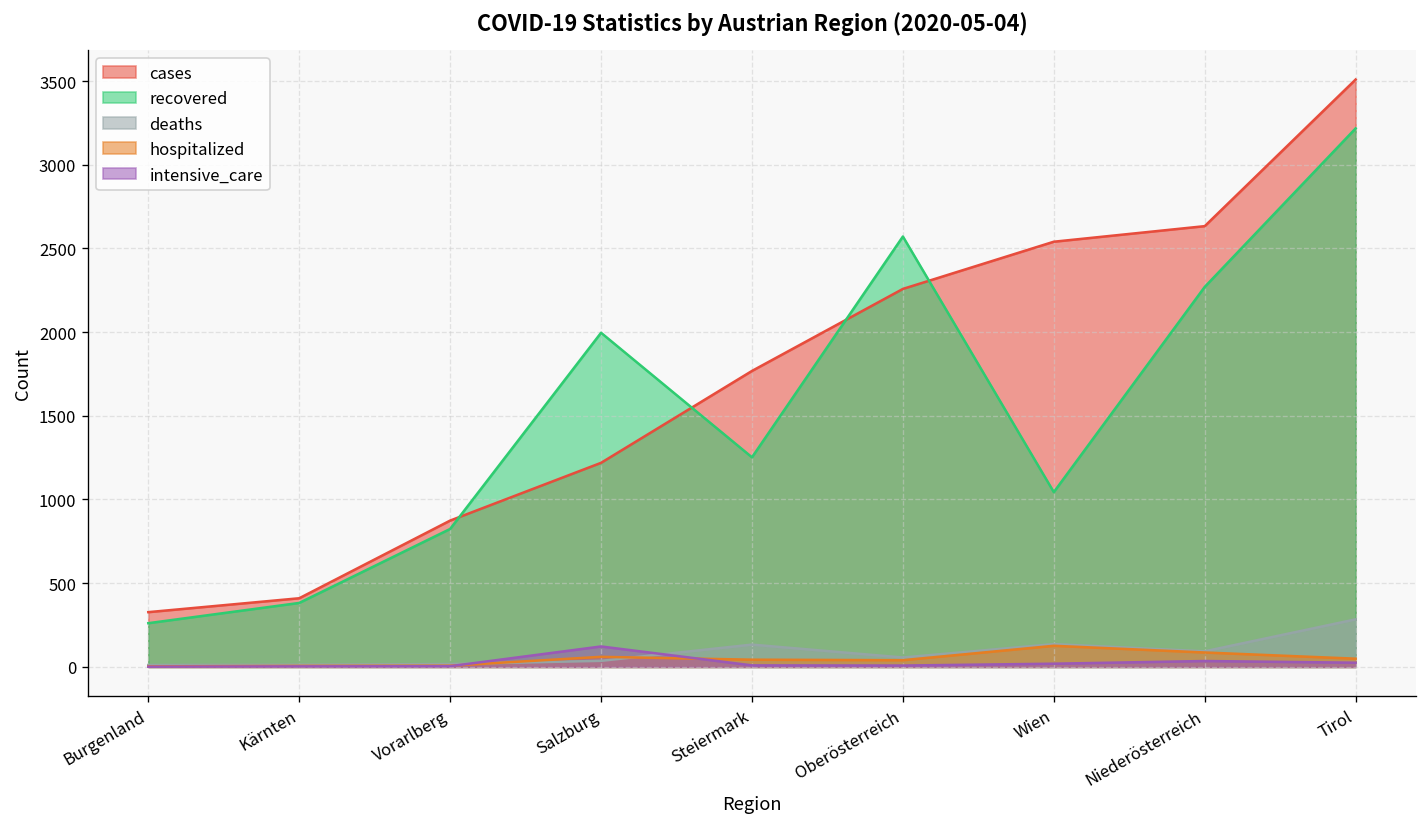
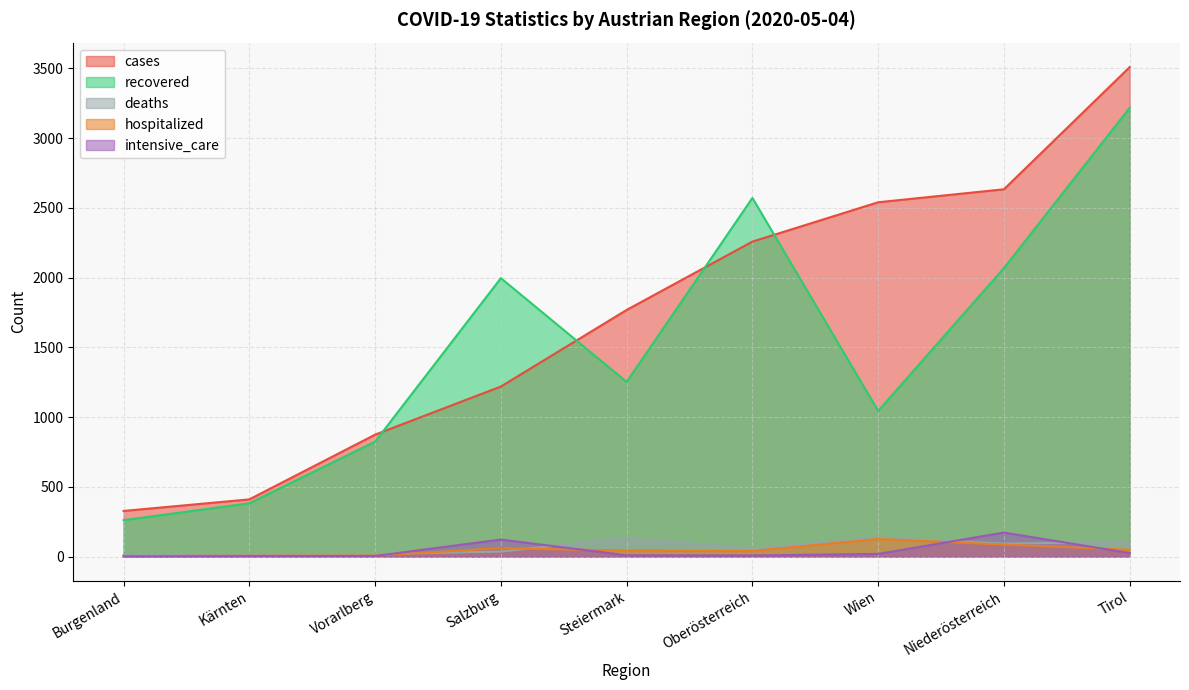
recovered, Niederösterreich: 2270 -> 2070
intensive_care, Niederösterreich: 40 -> 170
deaths, Tirol: 280 -> 110
